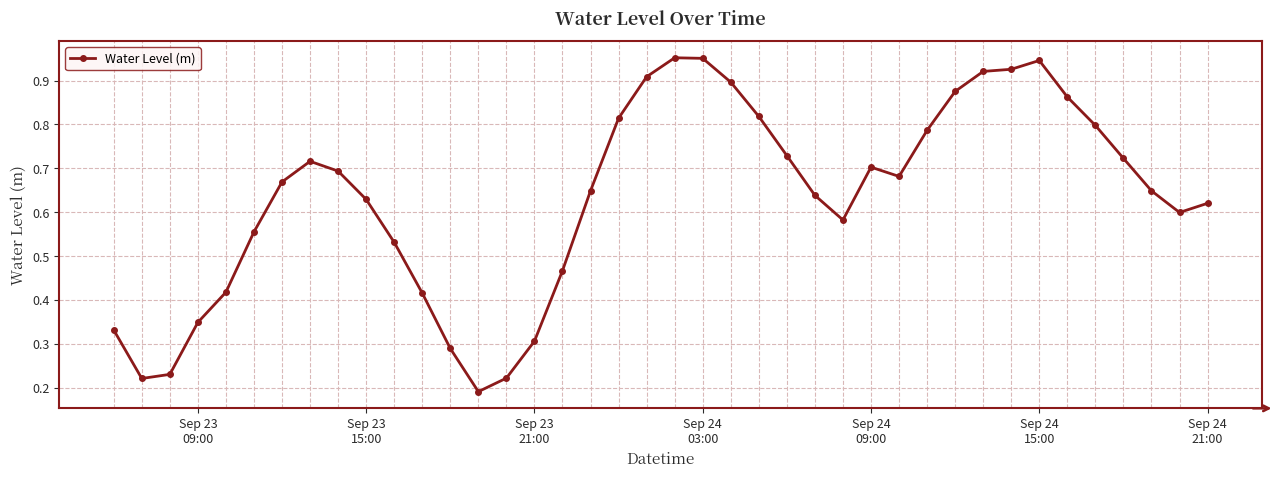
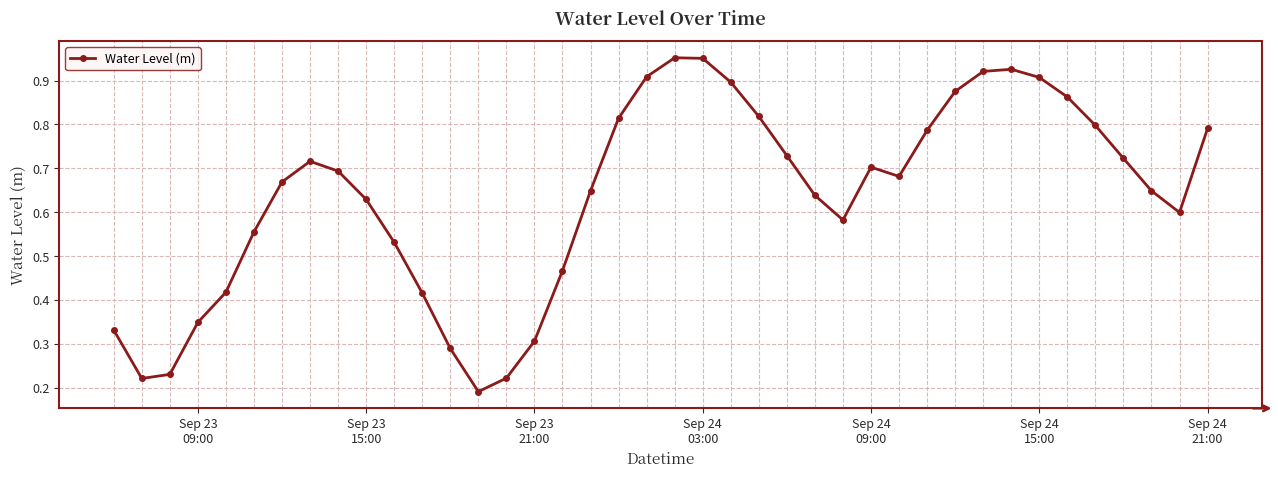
Sep 24 15:00: 0.95 -> 0.91
Sep 24 21:00: 0.62 -> 0.79
